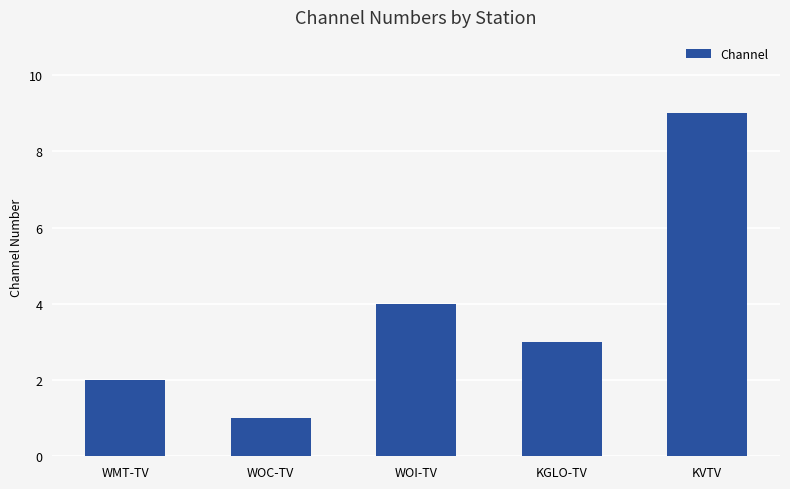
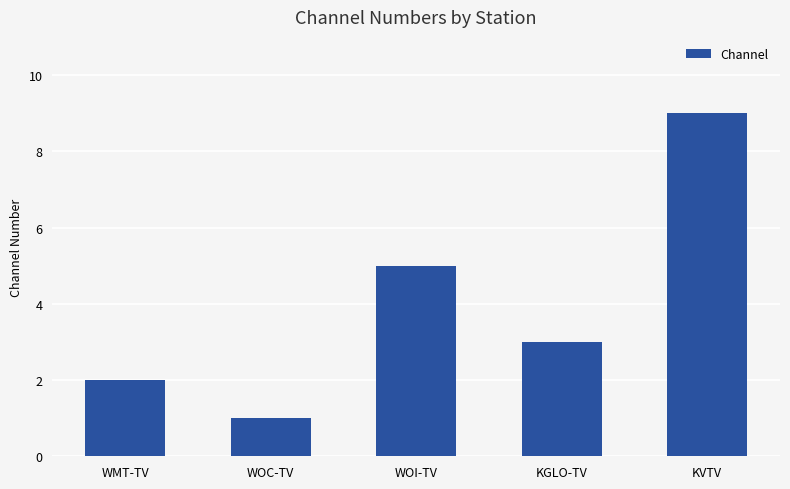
WOI-TV: 4 -> 5
